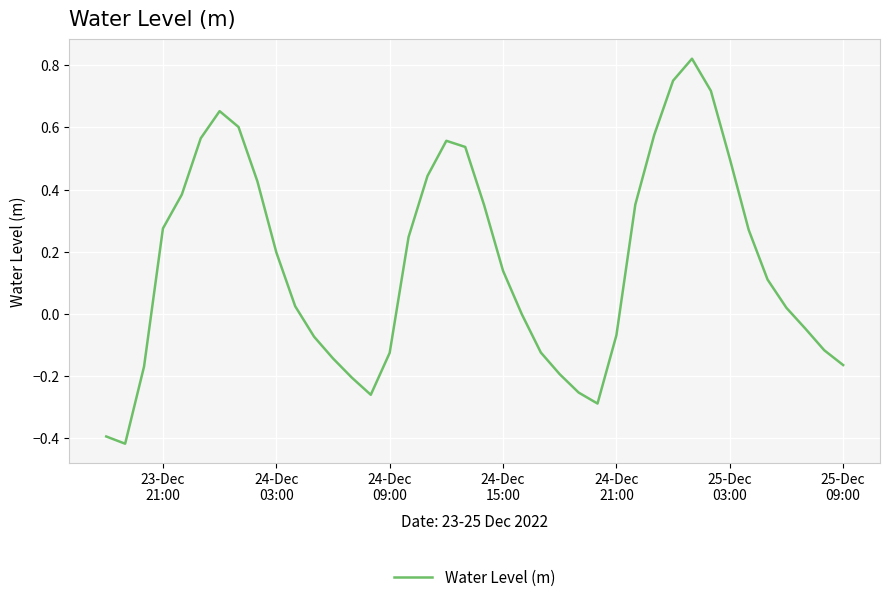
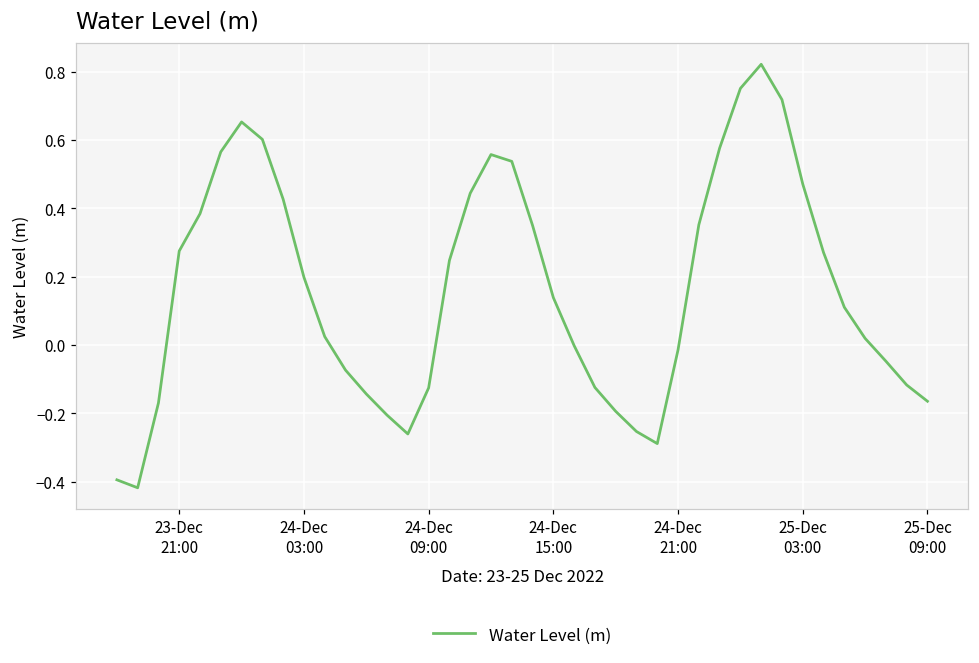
24-Dec 21:00: -0.07 -> -0.01
25-Dec 03:00: 0.50 -> 0.47
